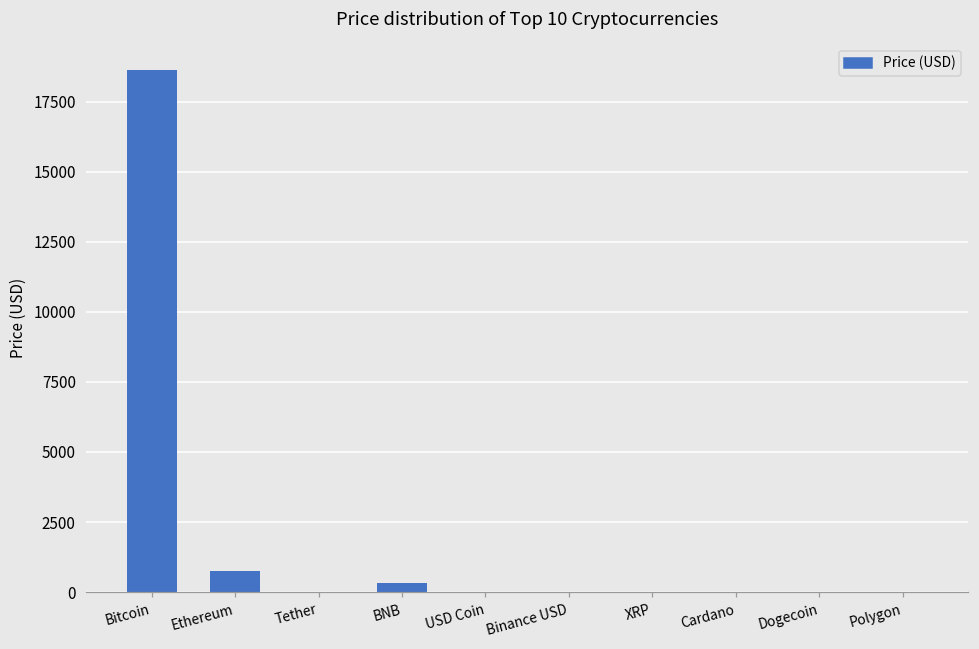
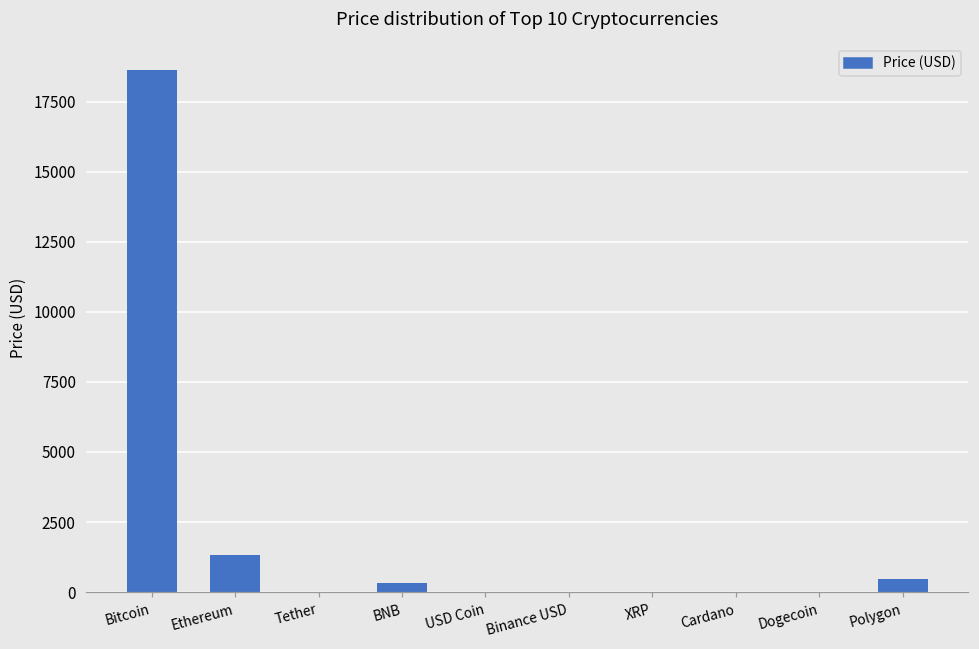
Ethereum: 700 -> 1300
Polygon: 0 -> 500
